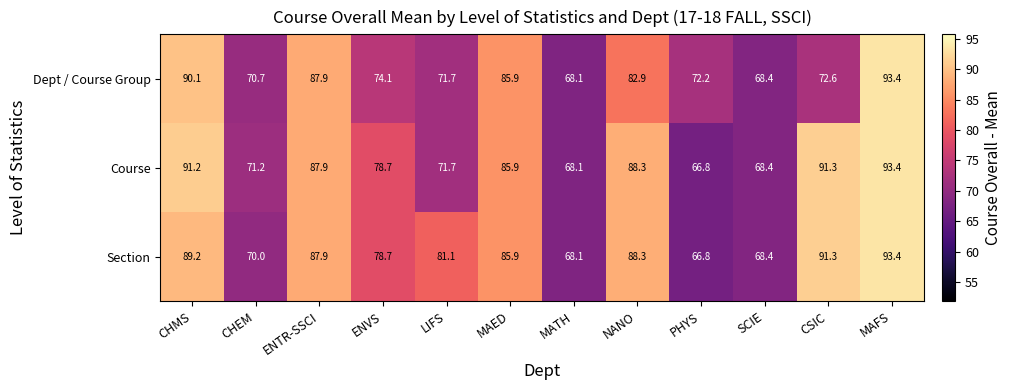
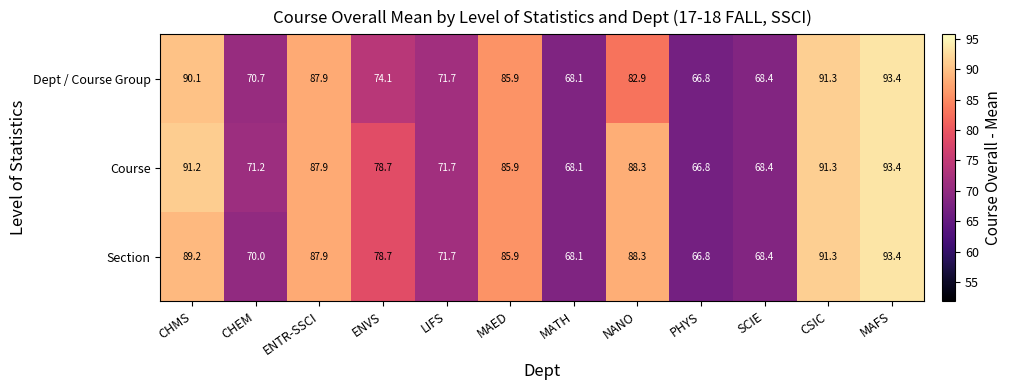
Dept / Course Group, PHYS: 72.2 -> 66.8
Dept / Course Group, CSIC: 72.6 -> 91.3
Section, LIFS: 81.1 -> 71.7
